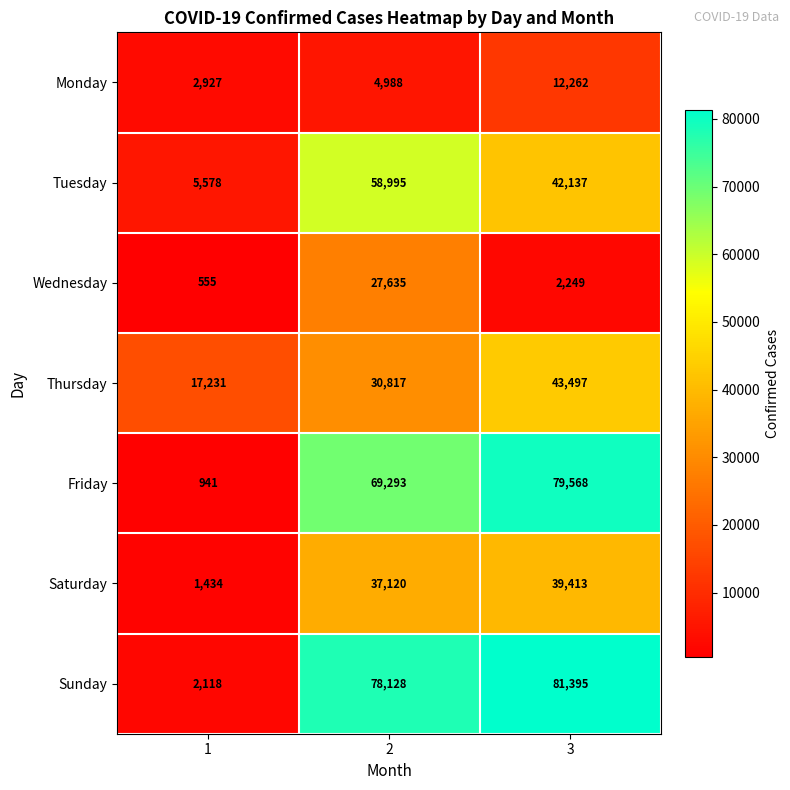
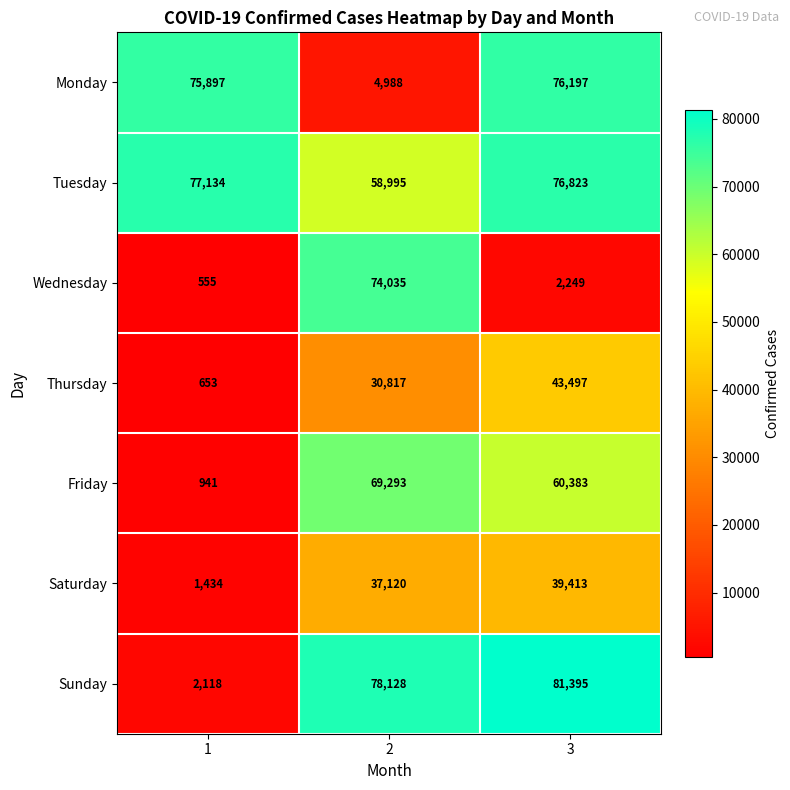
Monday, 1: 2,927 -> 75,897
Monday, 3: 12,262 -> 76,197
Tuesday, 1: 5,578 -> 77,134
Tuesday, 3: 42,137 -> 76,823
Wednesday, 2: 27,635 -> 74,035
Thursday, 1: 17,231 -> 653
Friday, 3: 79,568 -> 60,383
